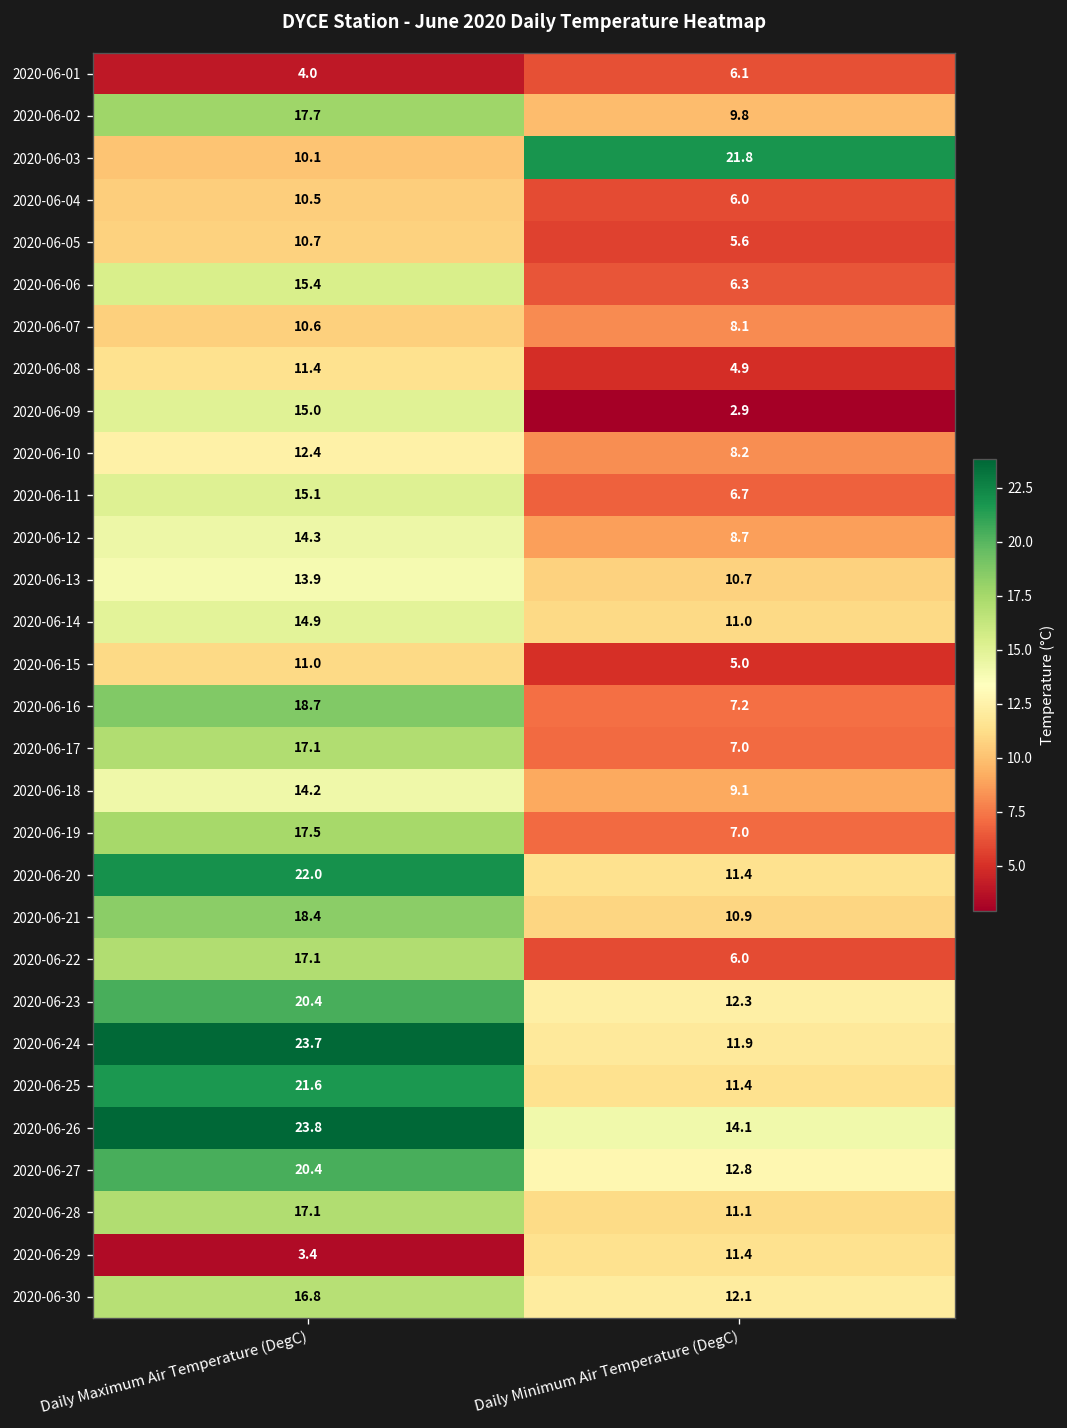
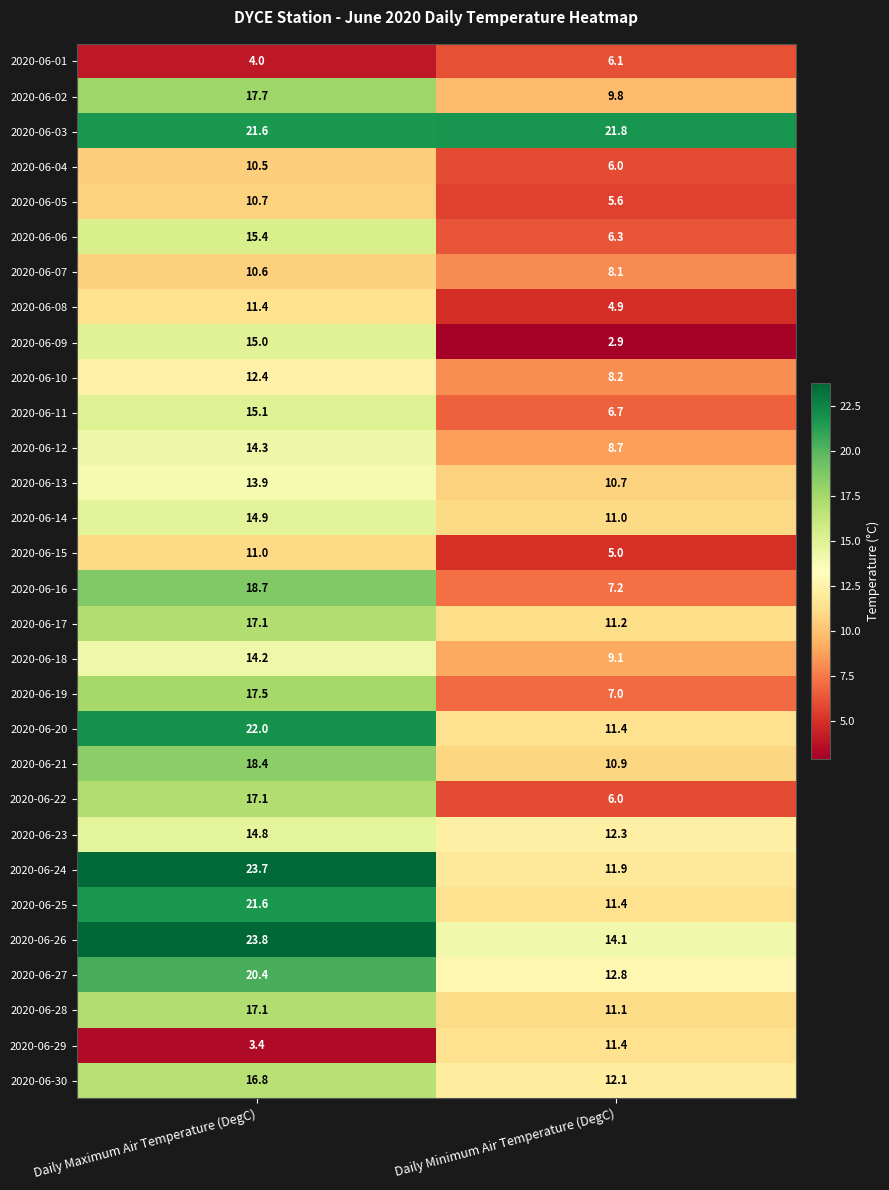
2020-06-03, Daily Maximum Air Temperature (DegC): 10.1 -> 21.6
2020-06-17, Daily Minimum Air Temperature (DegC): 7.0 -> 11.2
2020-06-23, Daily Maximum Air Temperature (DegC): 20.4 -> 14.8
